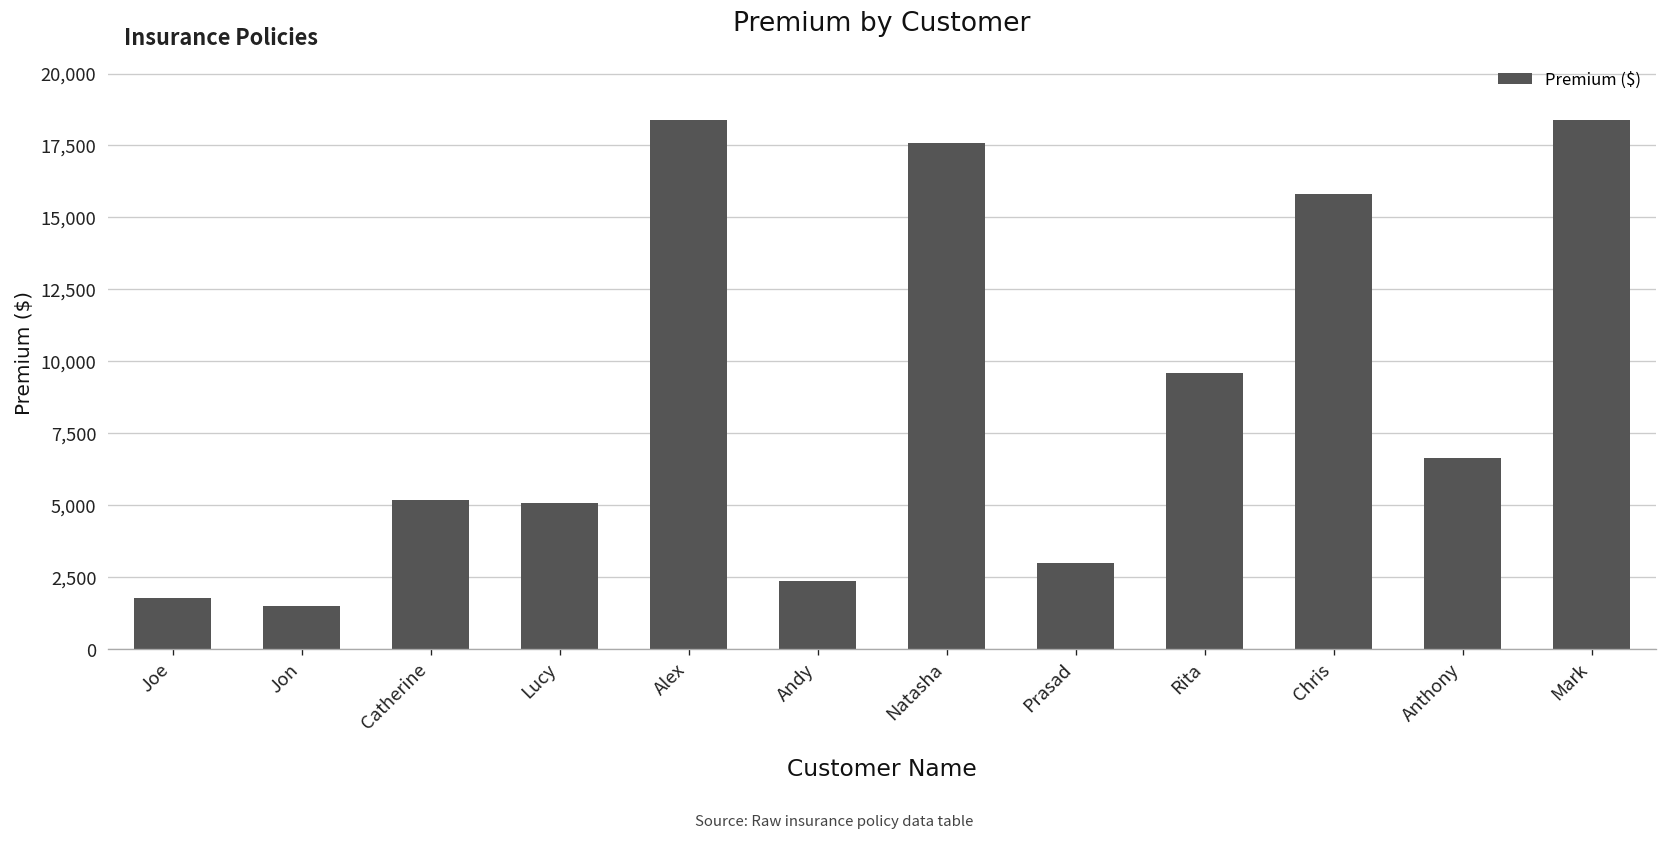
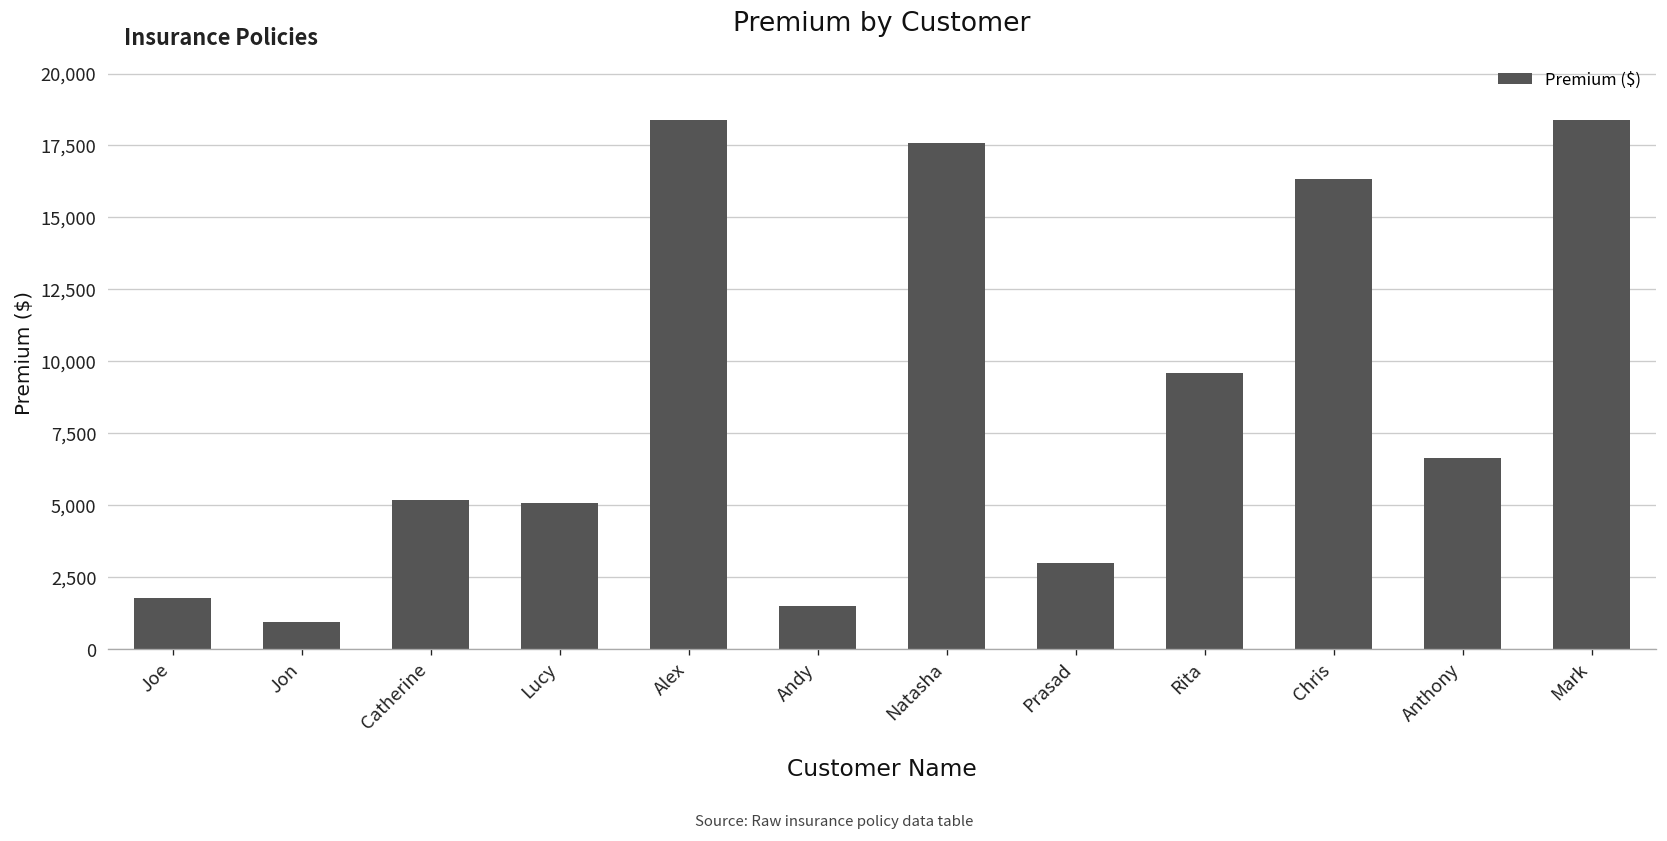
Jon: 1,500 -> 900
Andy: 2,400 -> 1,500
Chris: 15,800 -> 16,300
